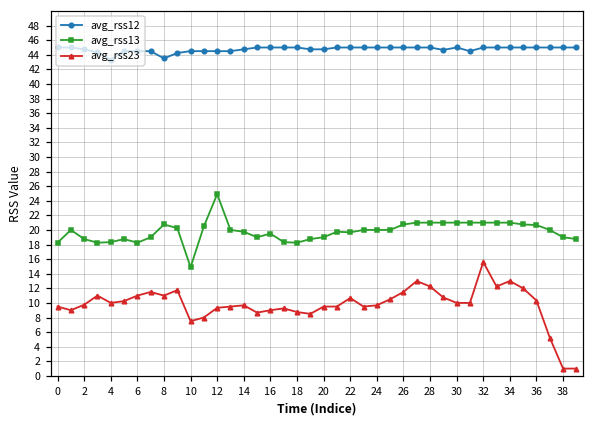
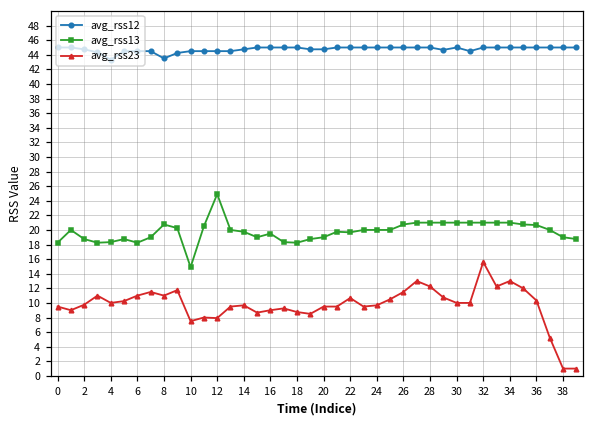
avg_rss23, 12: 9 -> 8
